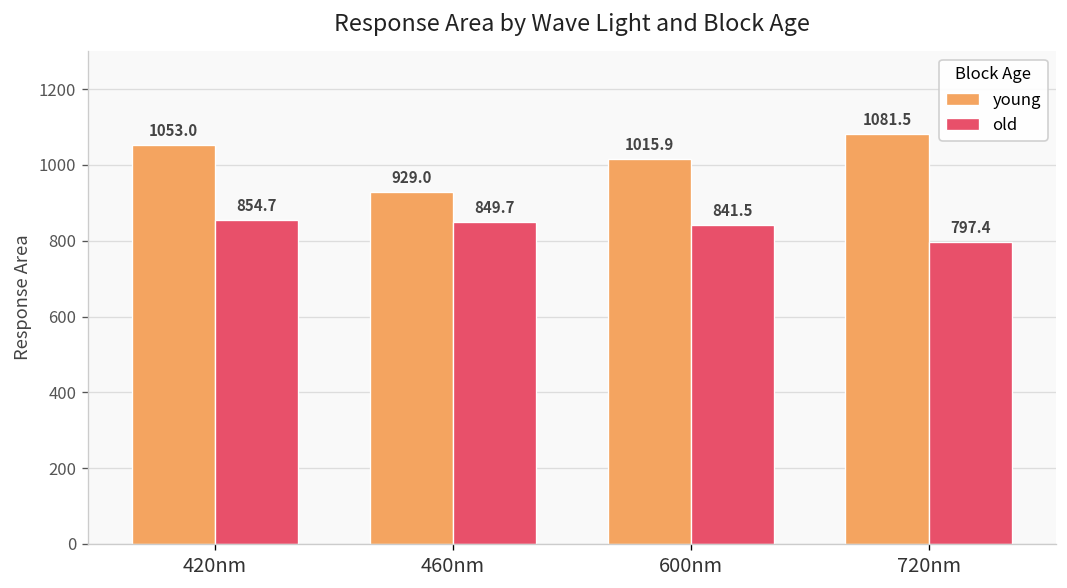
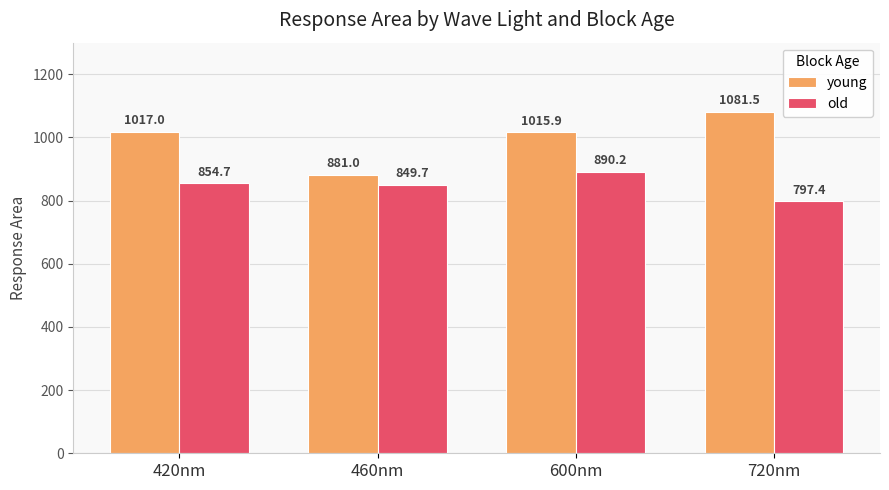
young, 420nm: 1053.0 -> 1017.0
young, 460nm: 929.0 -> 881.0
old, 600nm: 841.5 -> 890.2
